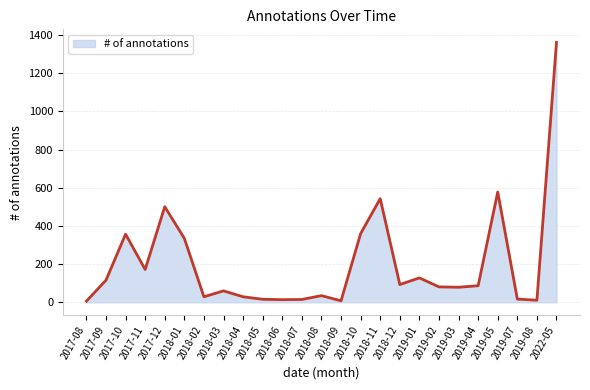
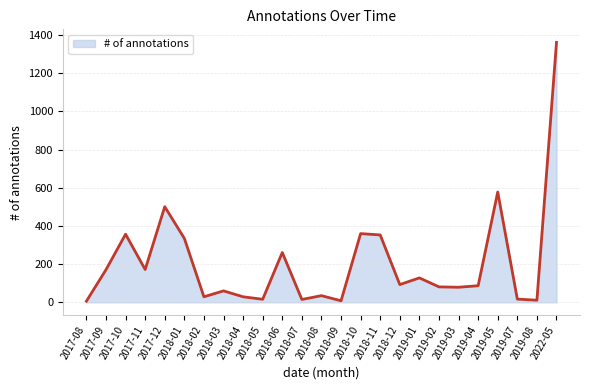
2017-09: 120 -> 170
2018-06: 10 -> 260
2018-11: 540 -> 350
